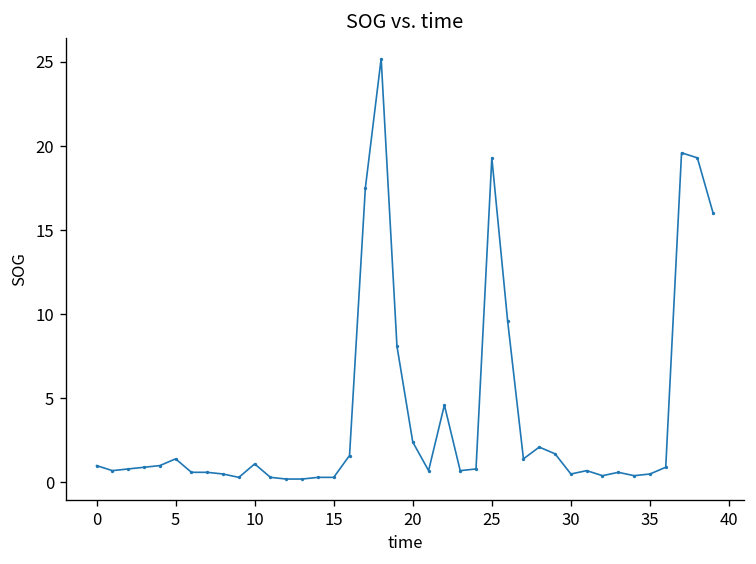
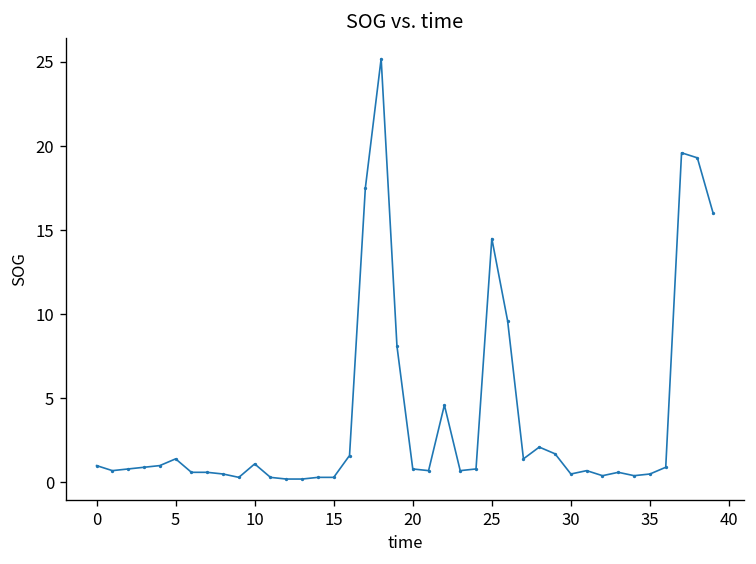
20: 2.4 -> 0.8
25: 19.3 -> 14.5
